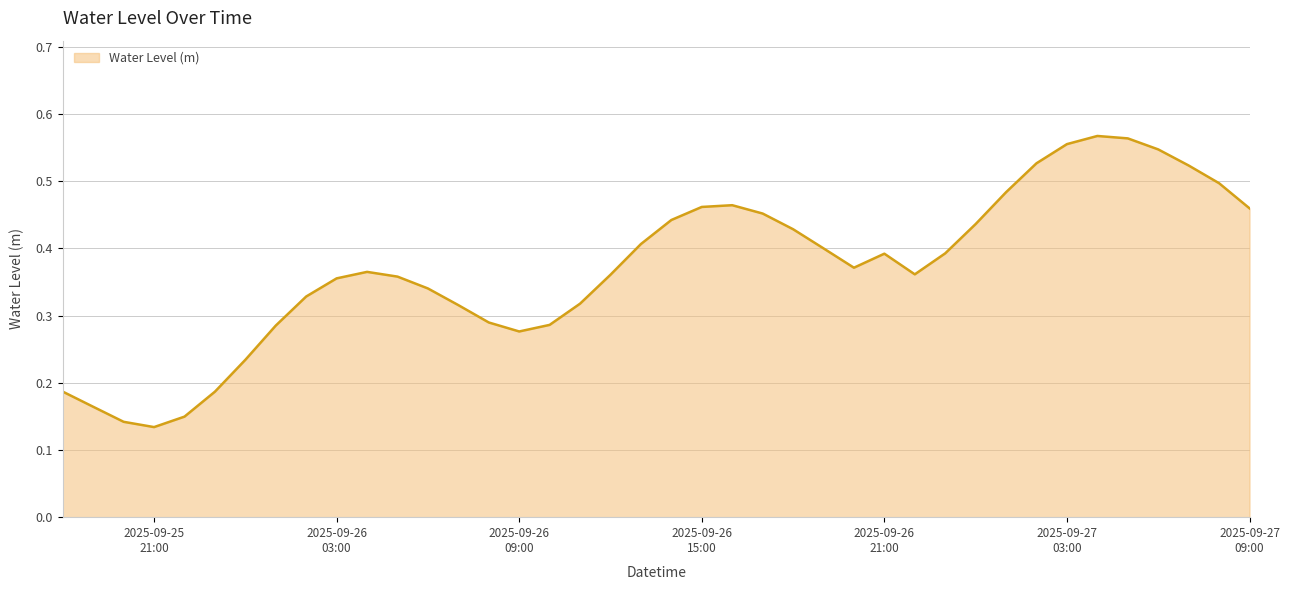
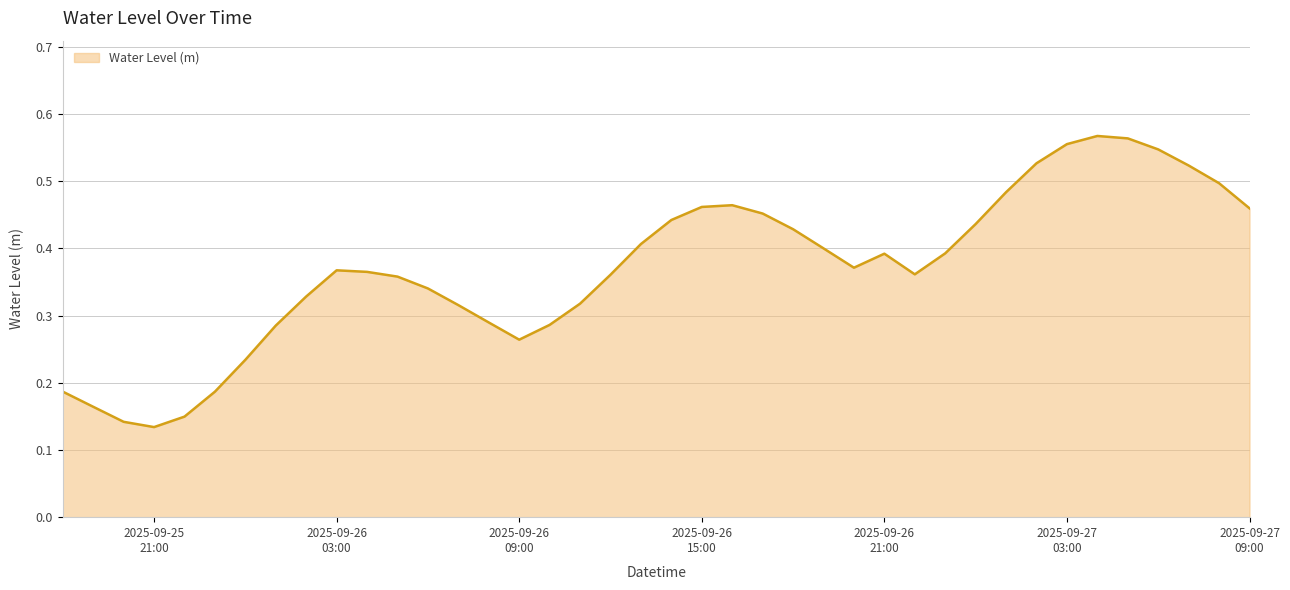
2025-09-26 03:00: 0.36 -> 0.37
2025-09-26 09:00: 0.28 -> 0.26
